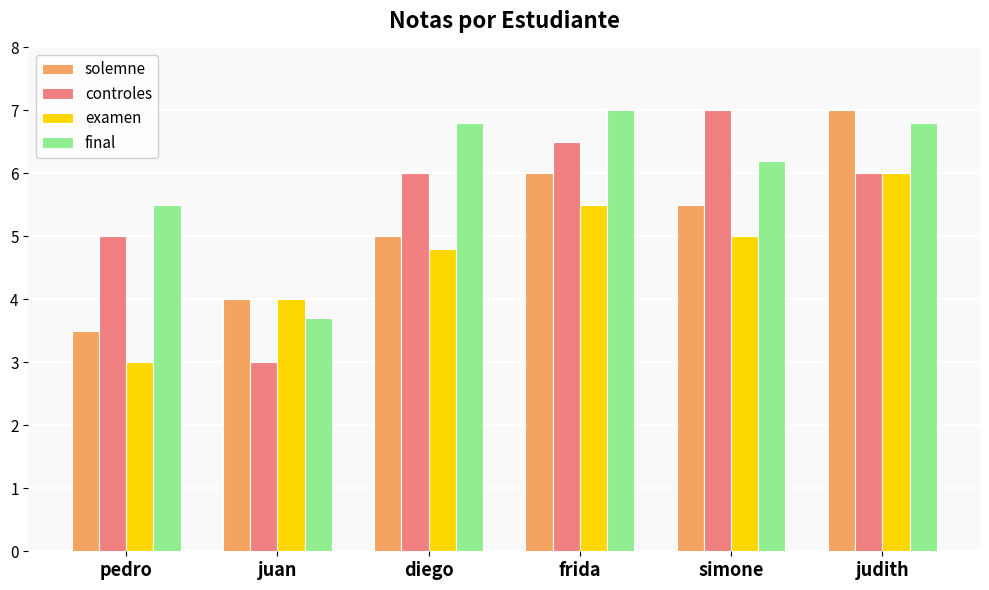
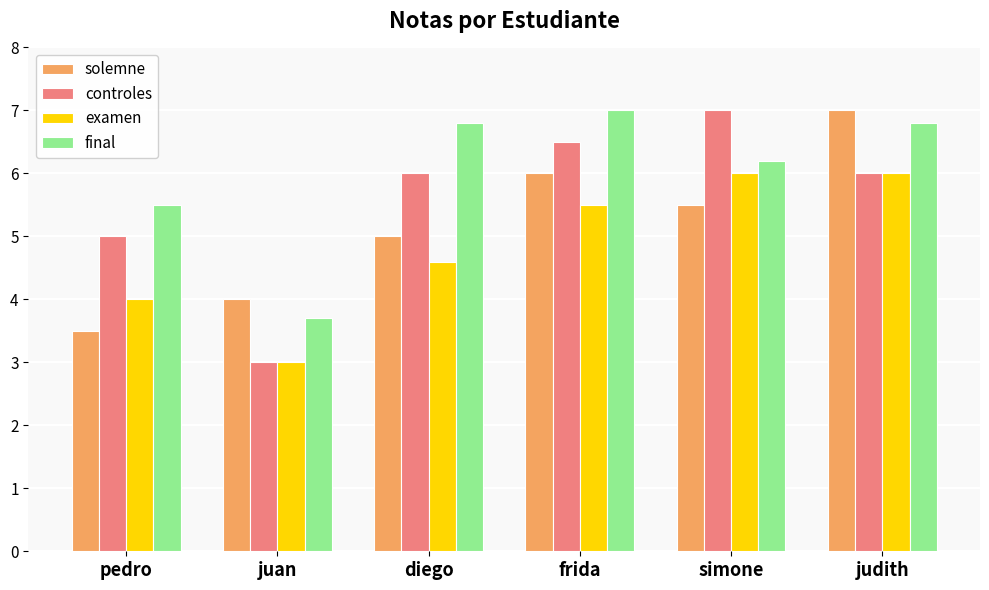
examen, pedro: 3 -> 4
examen, juan: 4 -> 3
examen, diego: 4.8 -> 4.6
examen, simone: 5 -> 6
